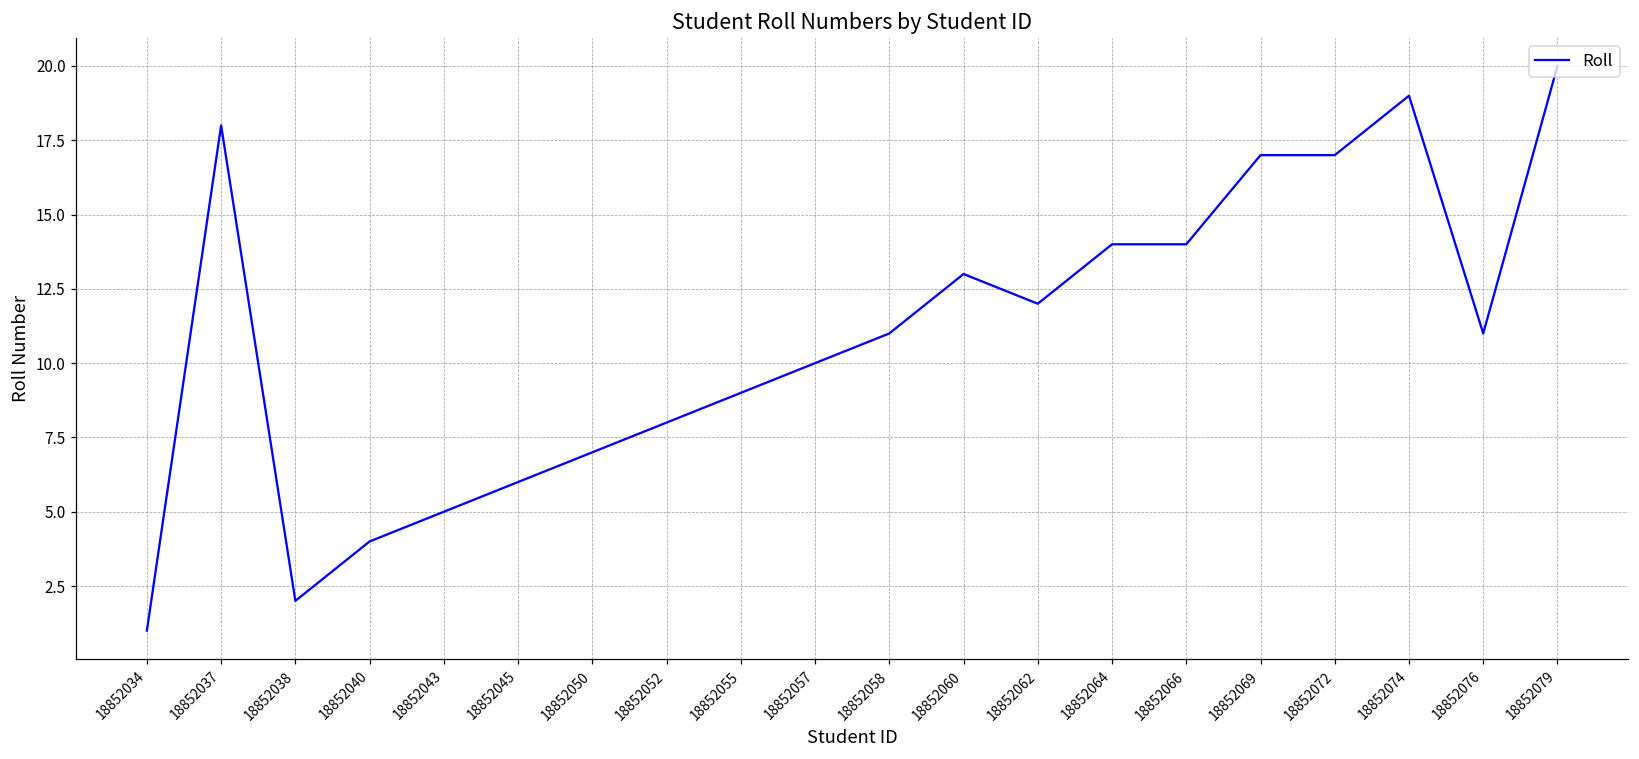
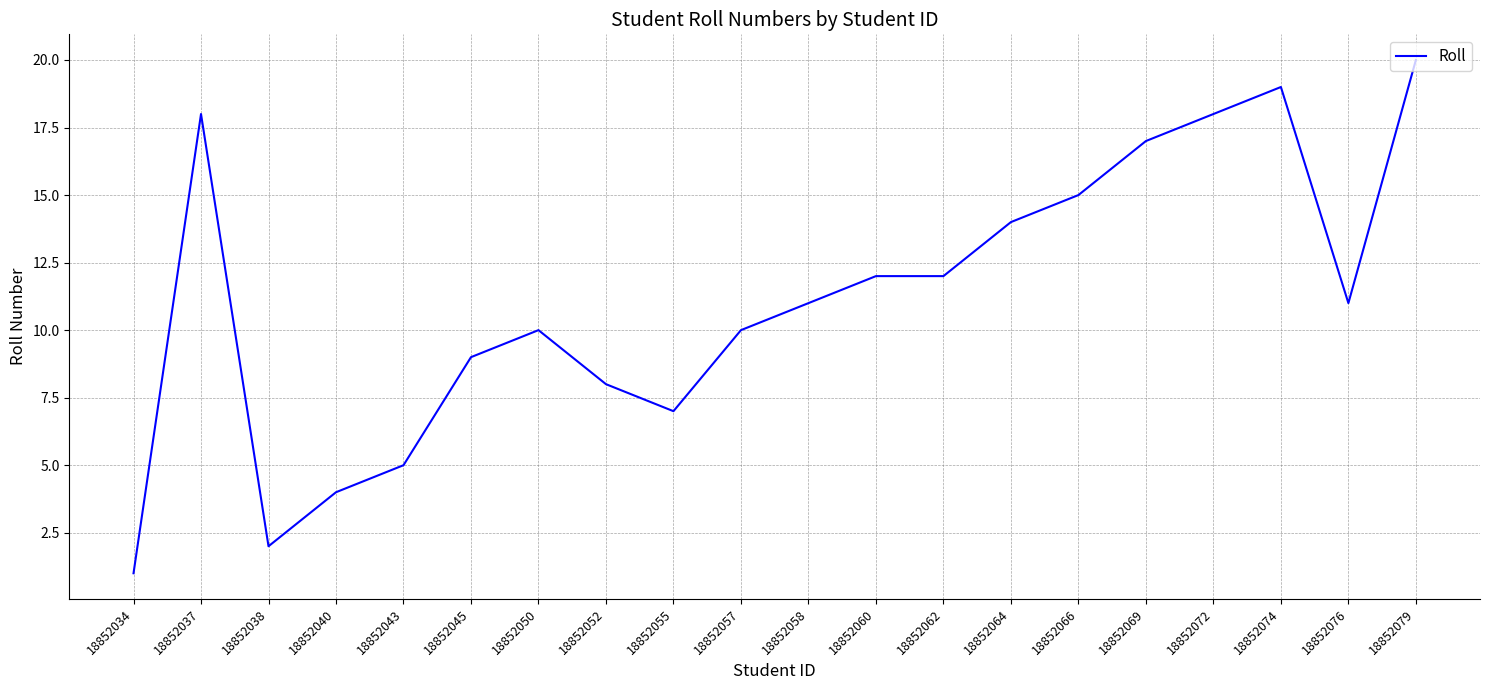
18852045: 6 -> 9
18852050: 7 -> 10
18852055: 9 -> 7
18852060: 13 -> 12
18852066: 14 -> 15
18852072: 17 -> 18
